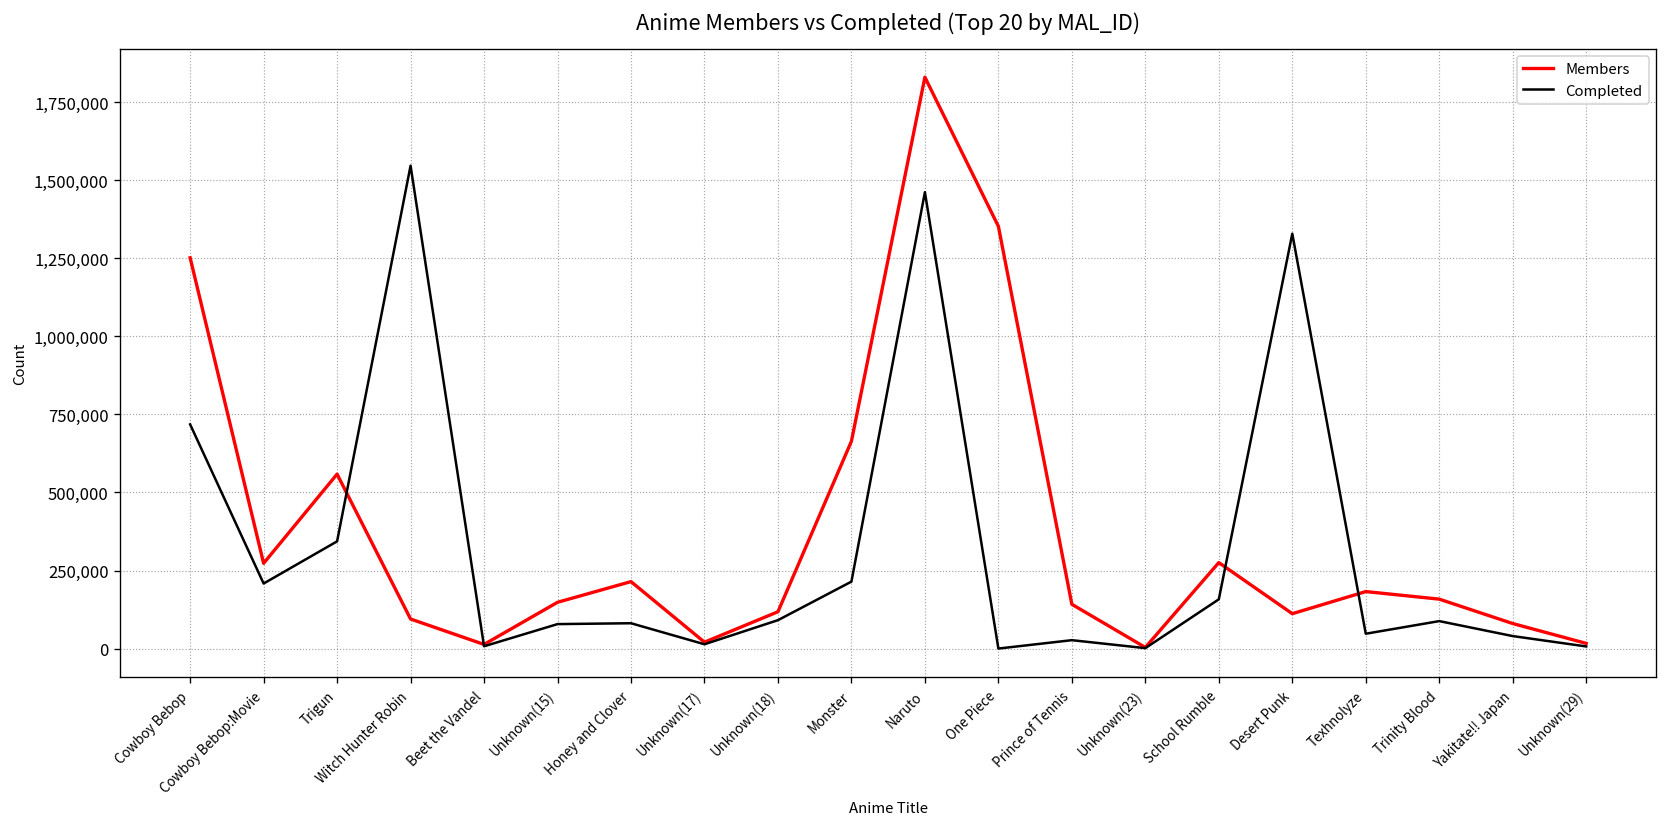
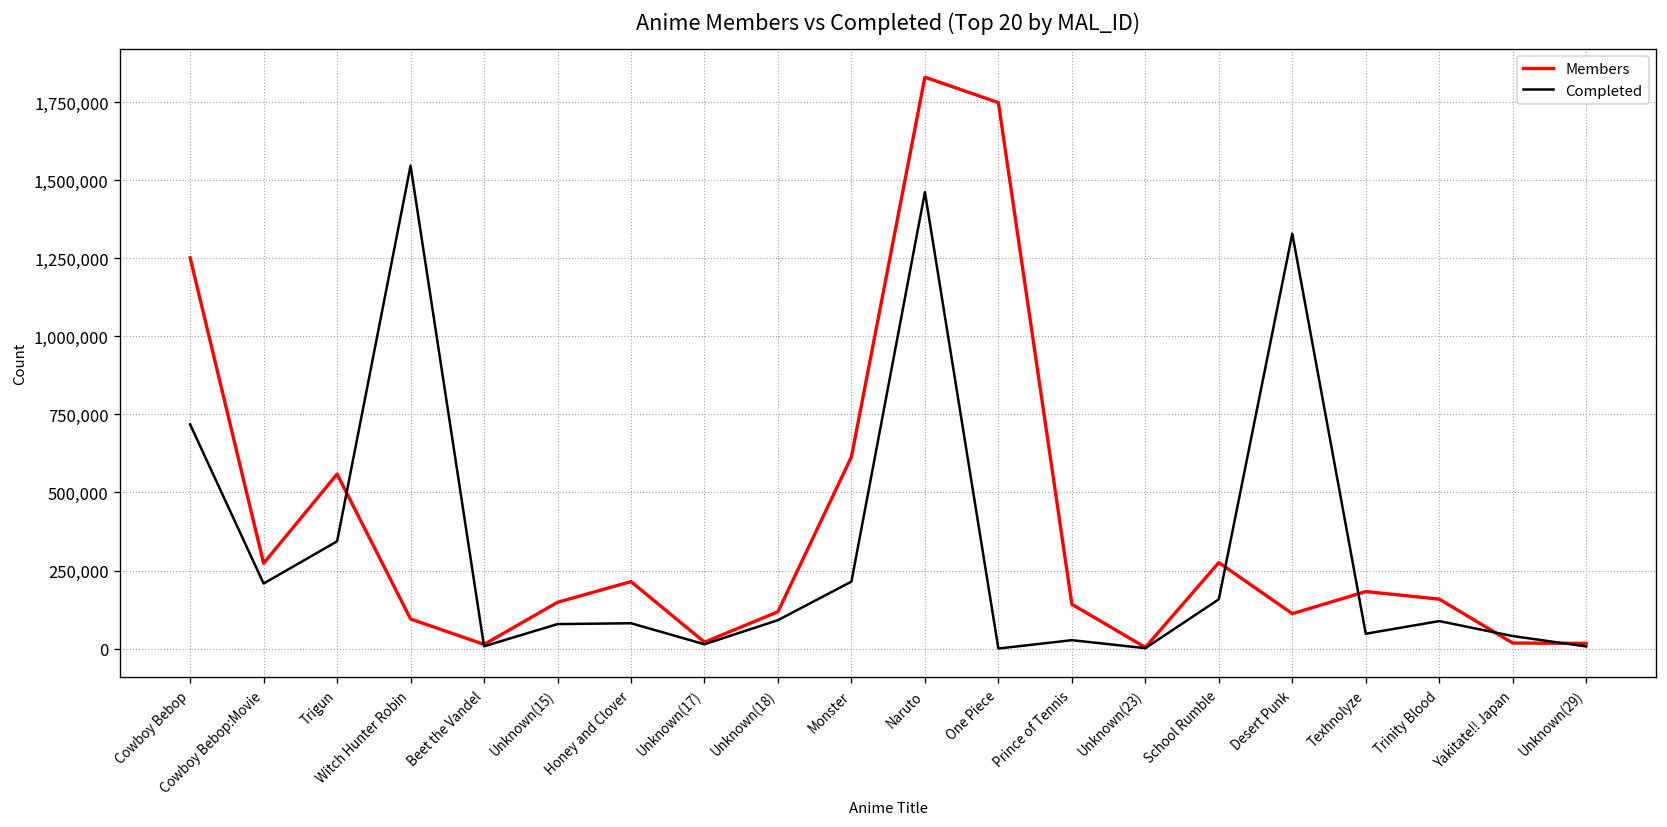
Members, Monster: 660,000 -> 610,000
Members, One Piece: 1,350,000 -> 1,750,000
Members, Yakitate!! Japan: 80,000 -> 20,000
